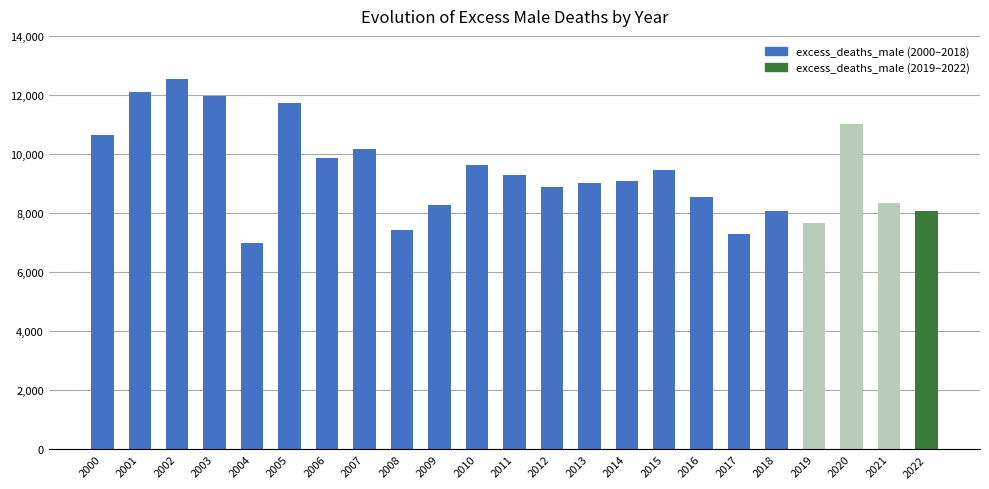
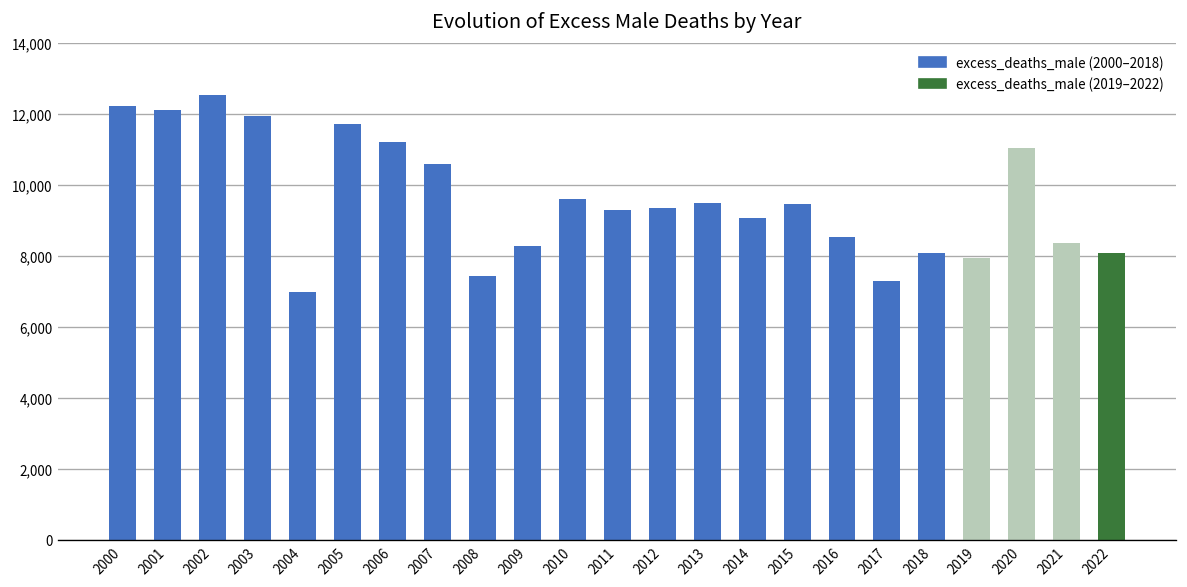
2000: 10,600 -> 12,200
2006: 9,900 -> 11,200
2007: 10,200 -> 10,600
2012: 8,900 -> 9,300
2013: 9,000 -> 9,500
2019: 7,700 -> 7,900
